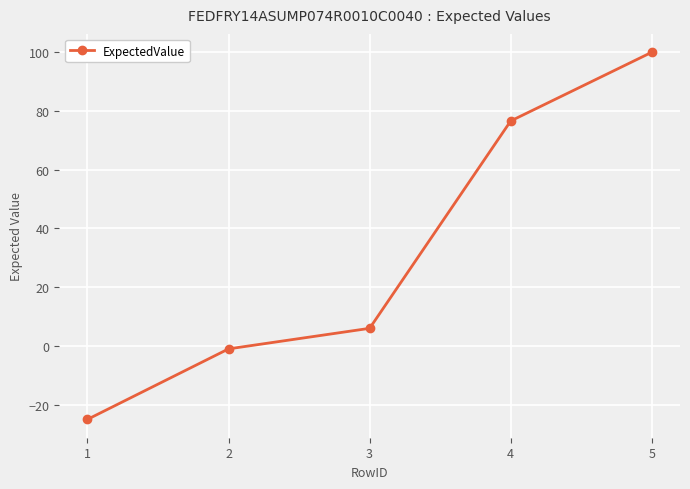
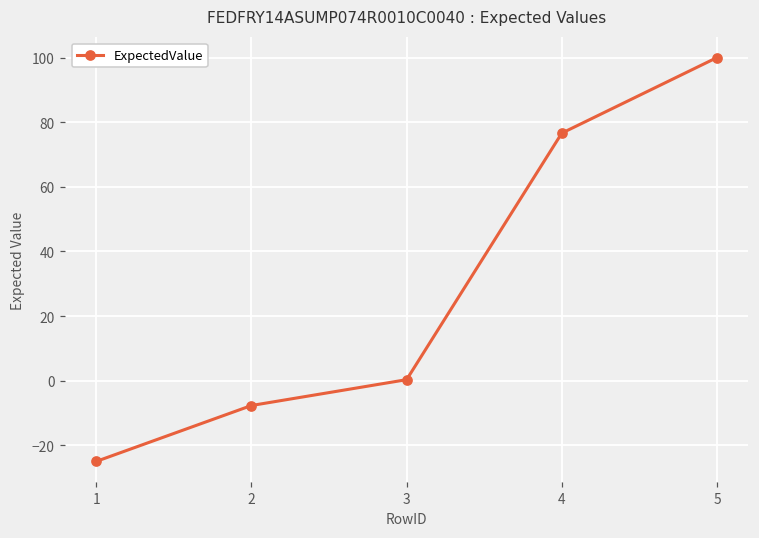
2: -1 -> -8
3: 6 -> 0
